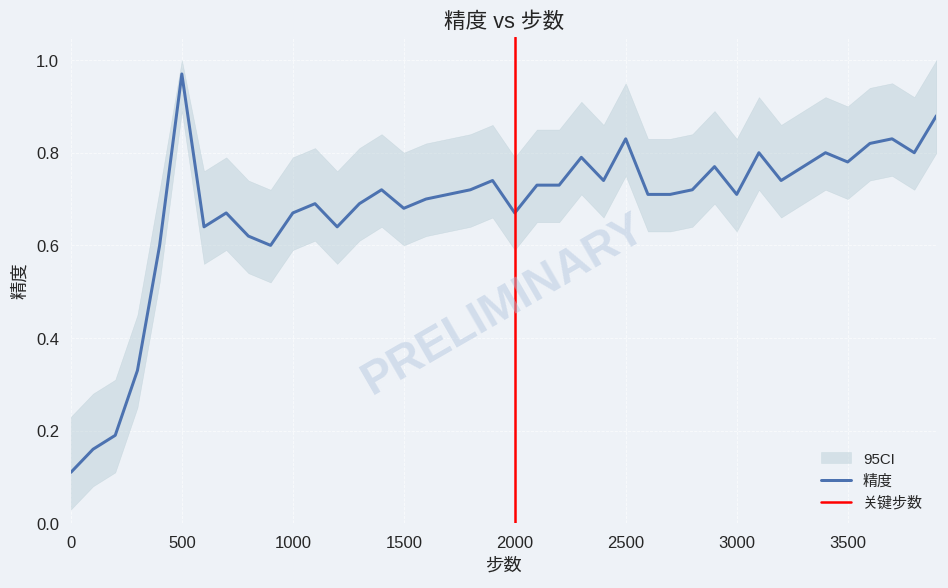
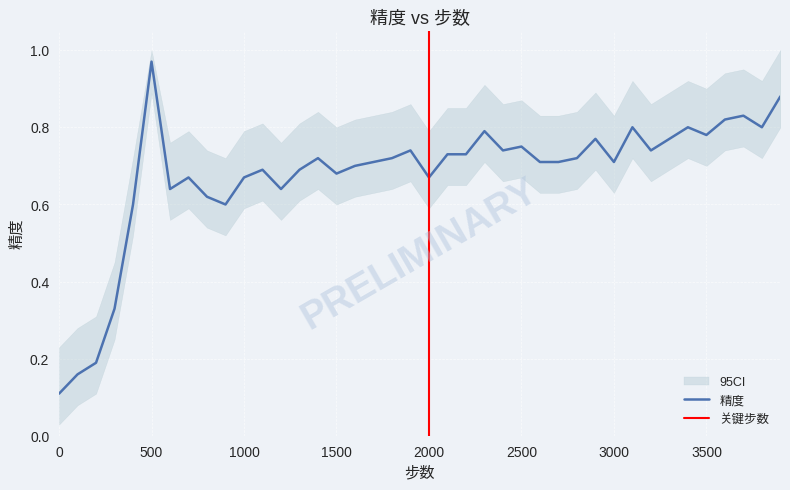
精度, 2500: 0.83 -> 0.75
